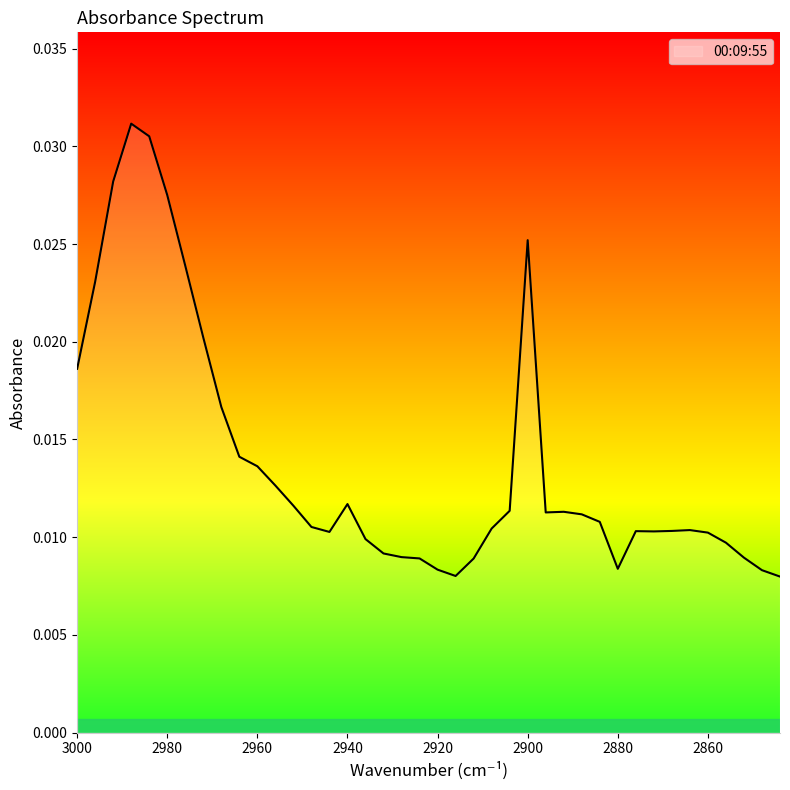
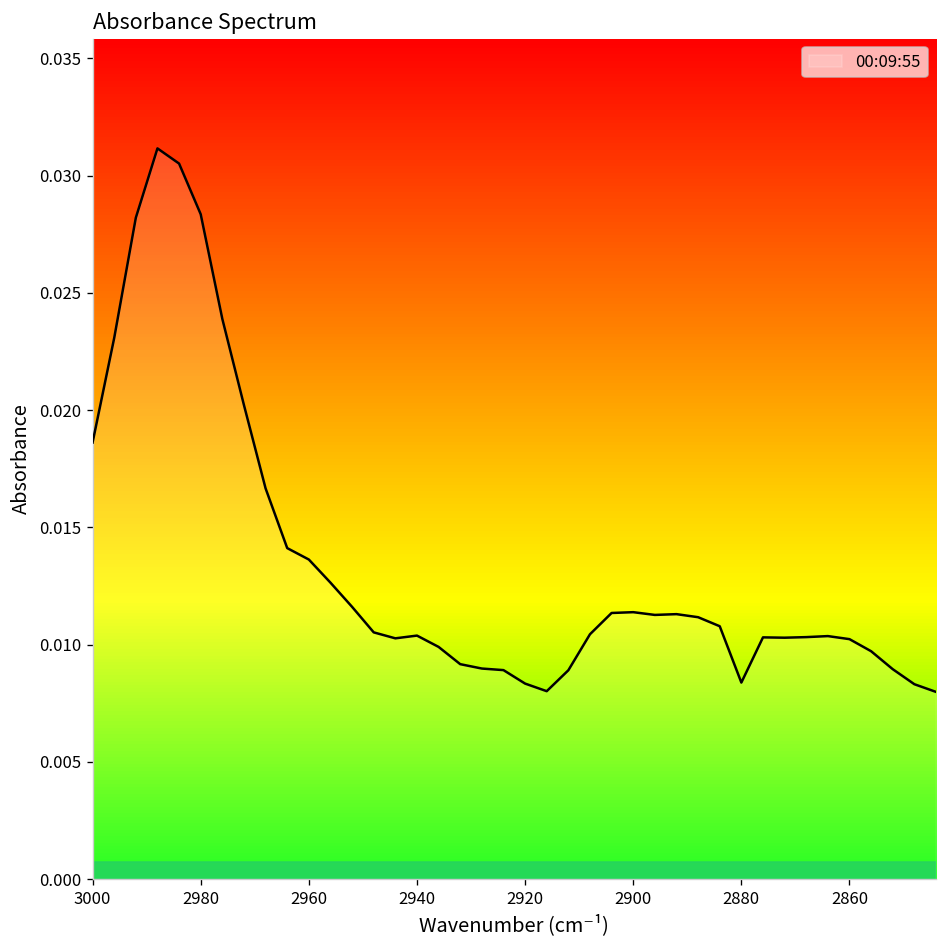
2980: 0.0275 -> 0.0284
2940: 0.0117 -> 0.0104
2900: 0.0252 -> 0.0114
